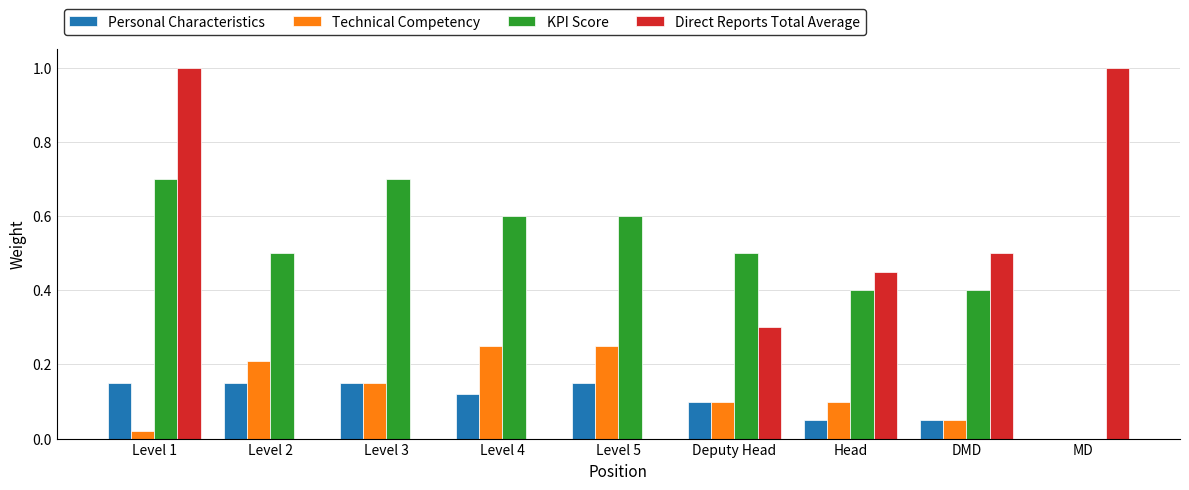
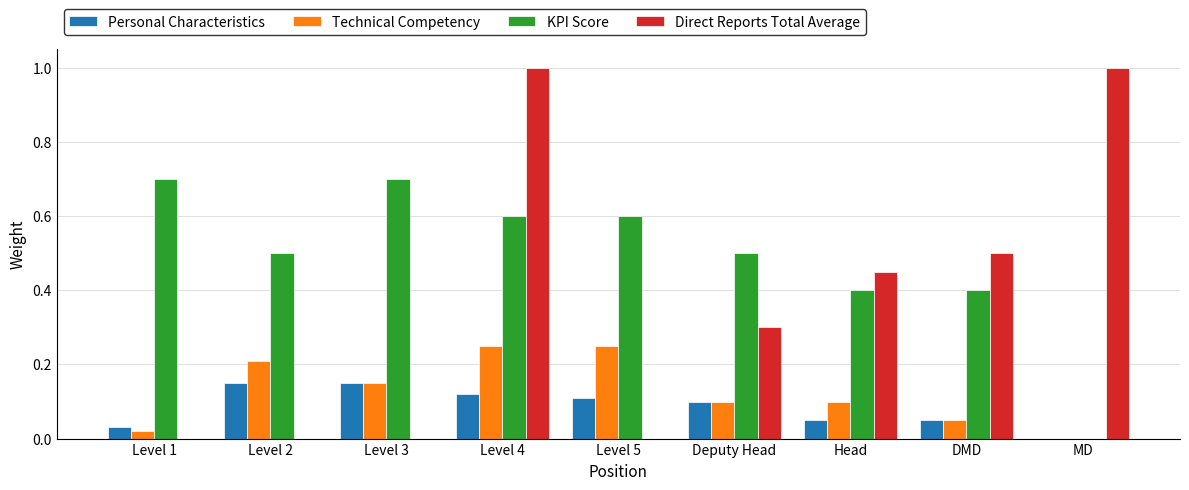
Personal Characteristics, Level 1: 0.15 -> 0.03
Direct Reports Total Average, Level 1: 1 -> 0
Direct Reports Total Average, Level 4: 0 -> 1
Personal Characteristics, Level 5: 0.15 -> 0.11
